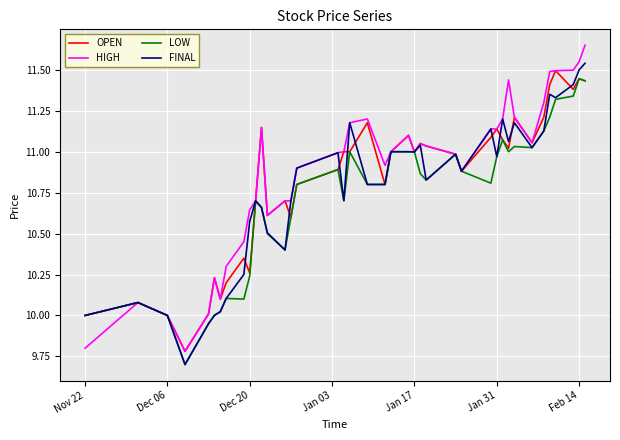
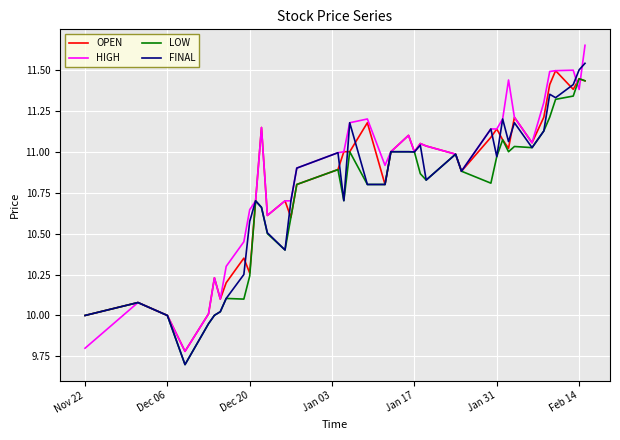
HIGH, Feb 14: 11.55 -> 11.38
